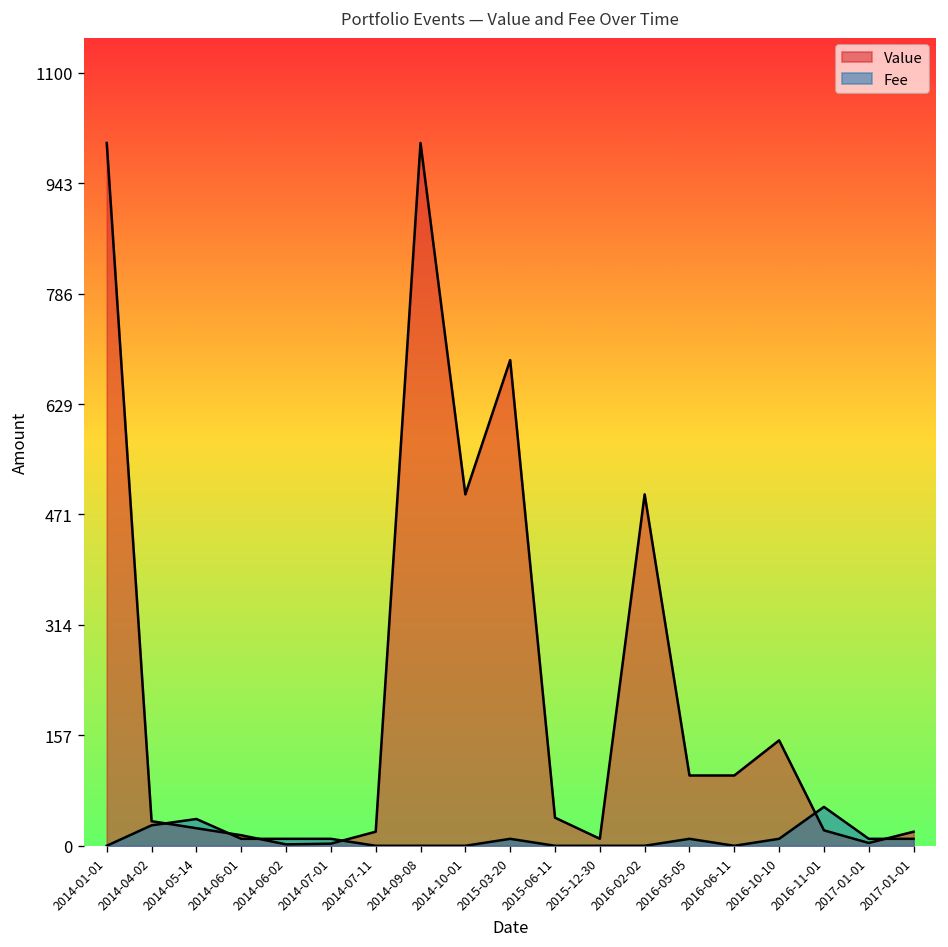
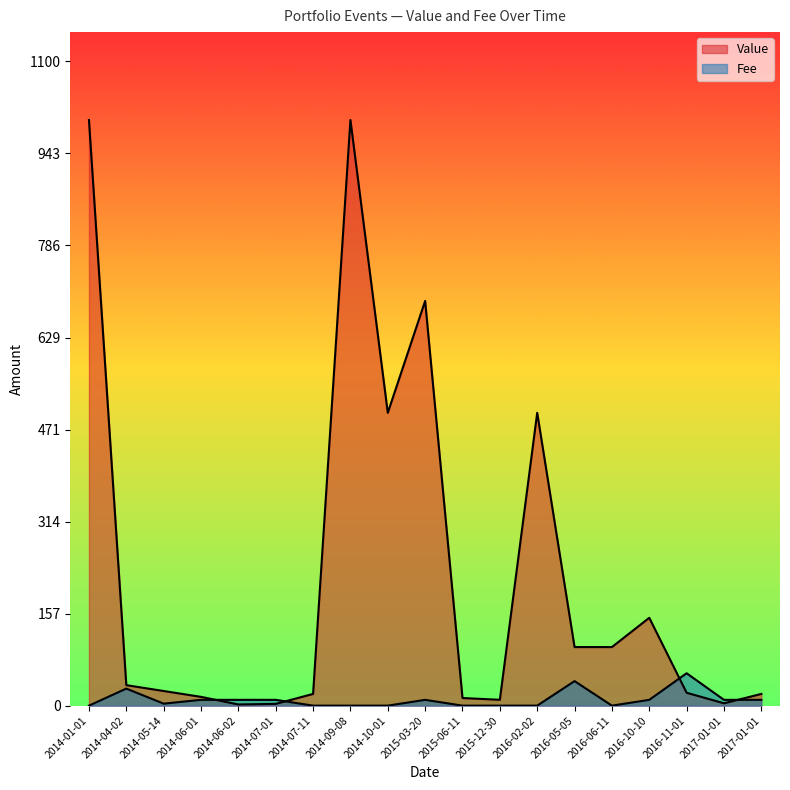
Fee, 2014-05-14: 40 -> 0
Value, 2015-06-11: 40 -> 10
Fee, 2016-05-05: 10 -> 40
